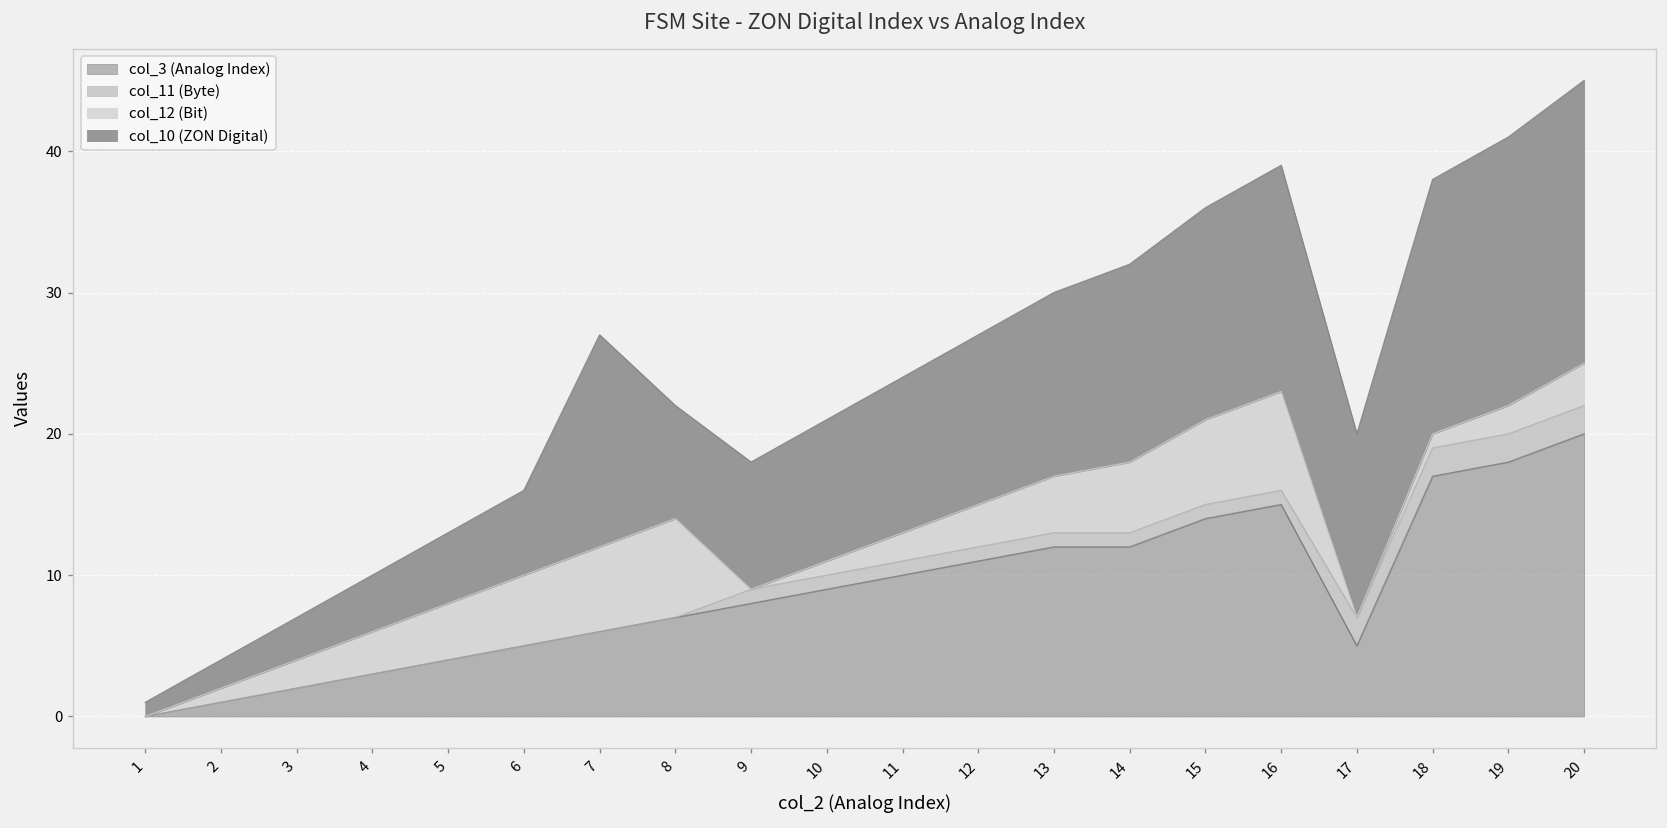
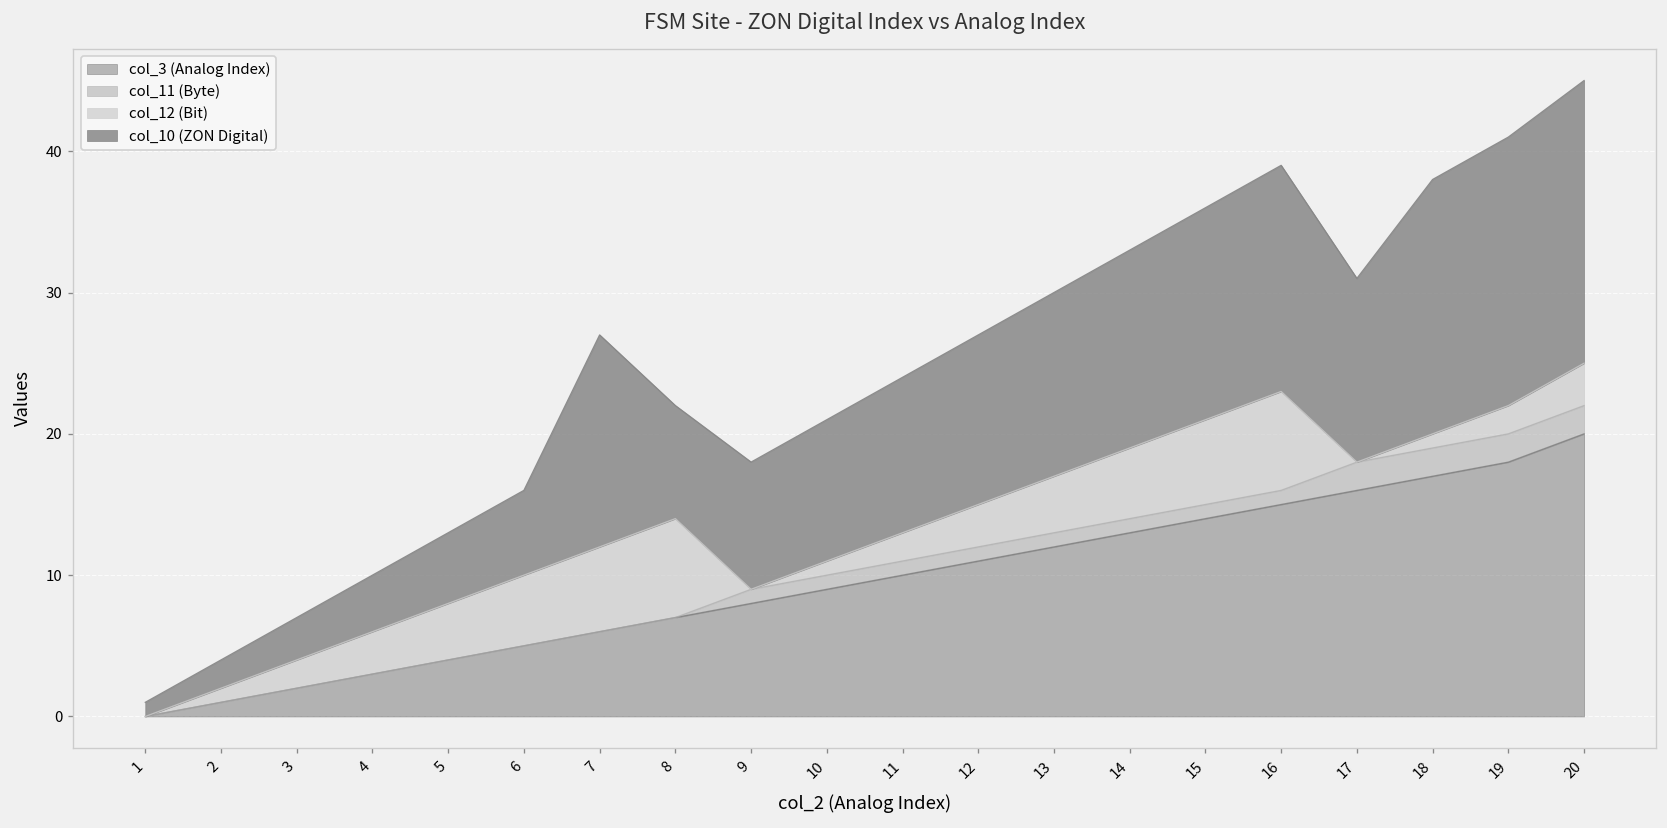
col_3 (Analog Index), 14: 12 -> 13
col_3 (Analog Index), 17: 5 -> 16
